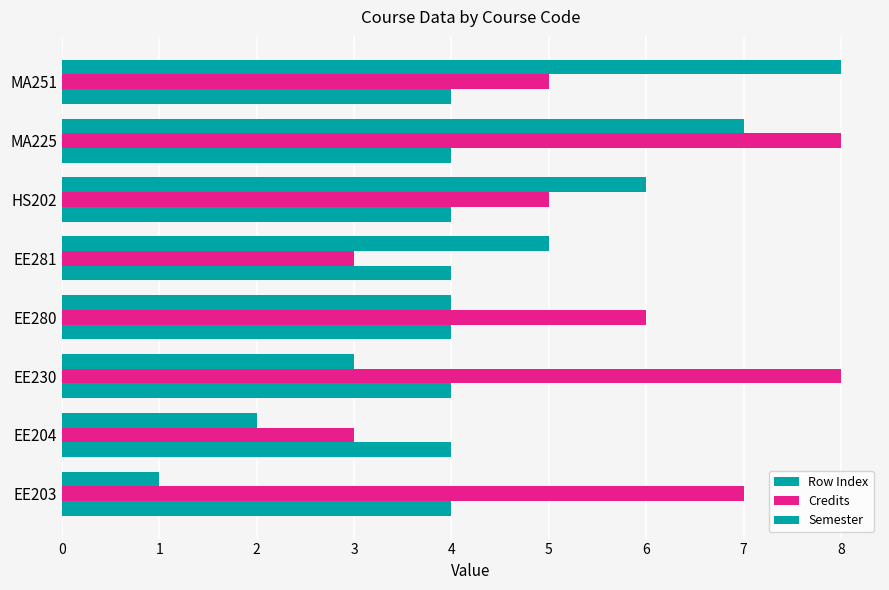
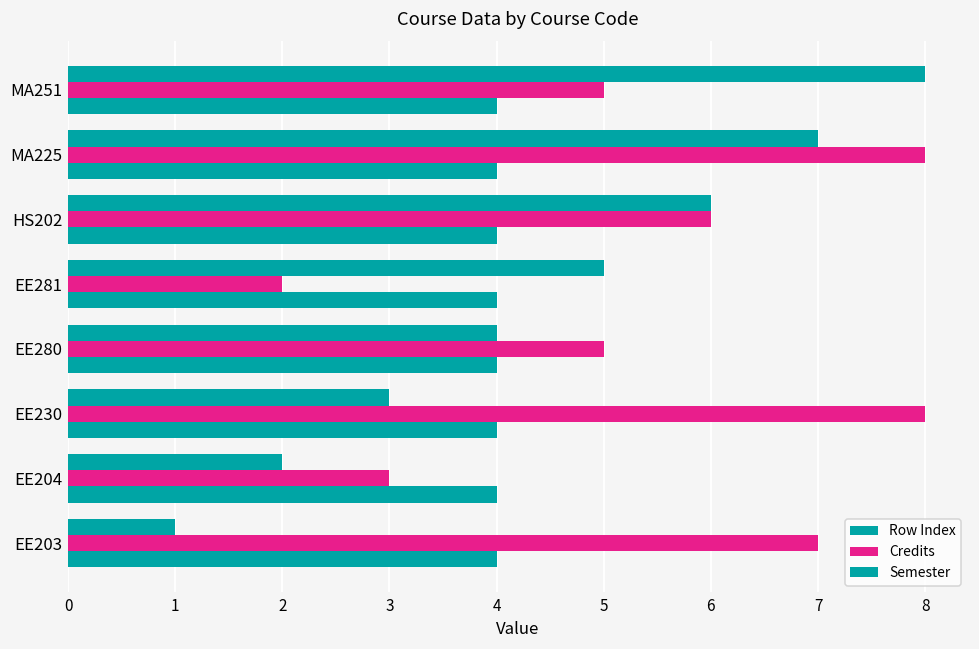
Credits, HS202: 5 -> 6
Credits, EE281: 3 -> 2
Credits, EE280: 6 -> 5
